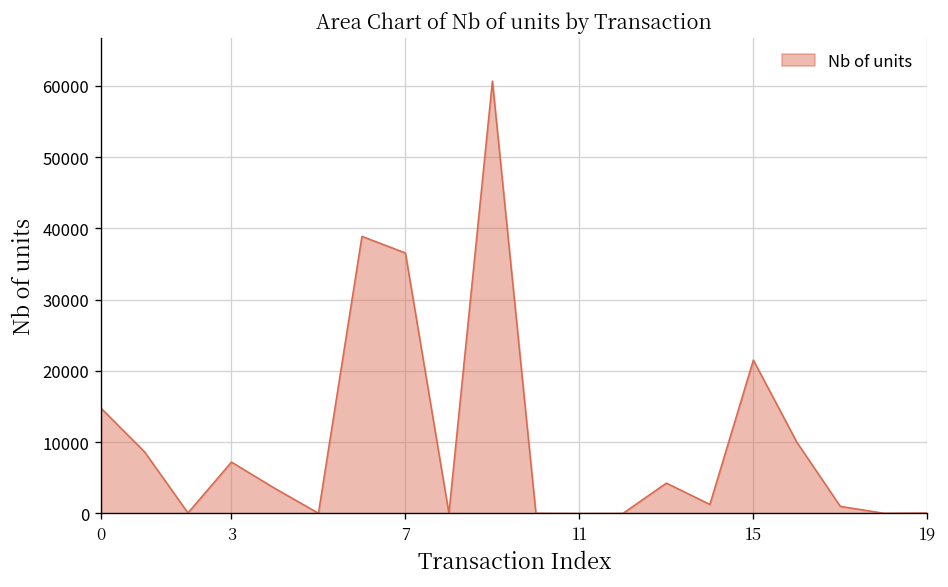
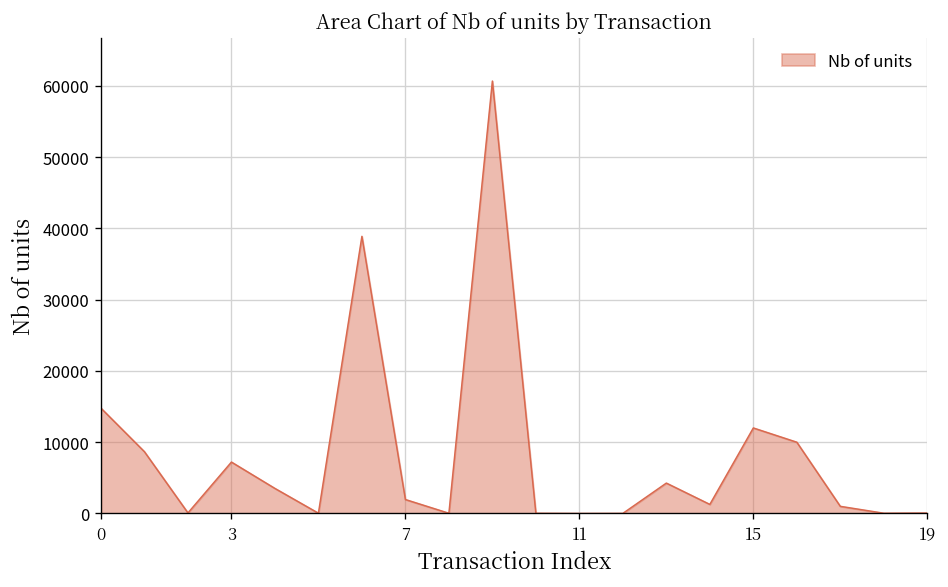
7: 37000 -> 2000
15: 22000 -> 12000
